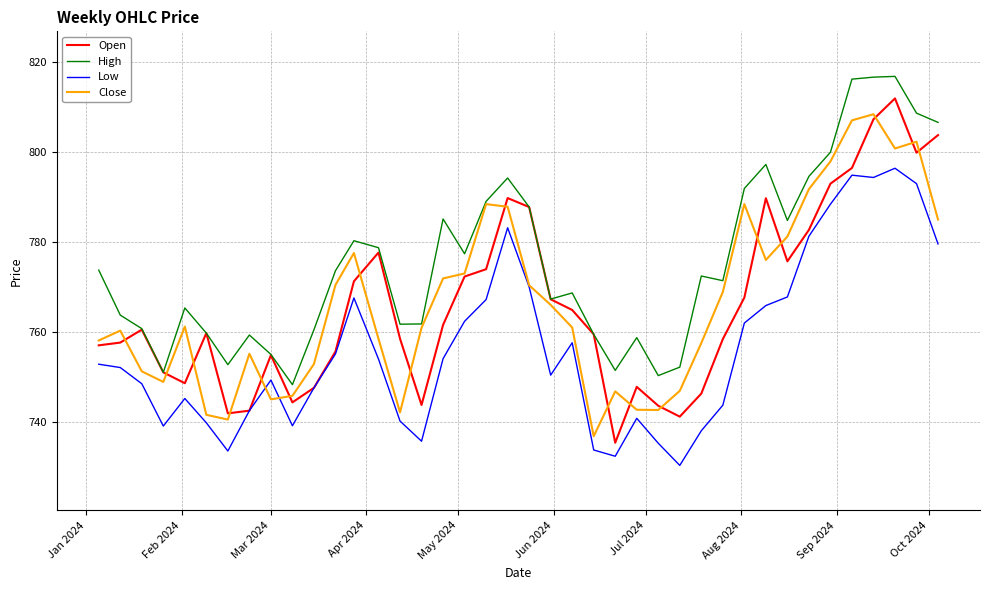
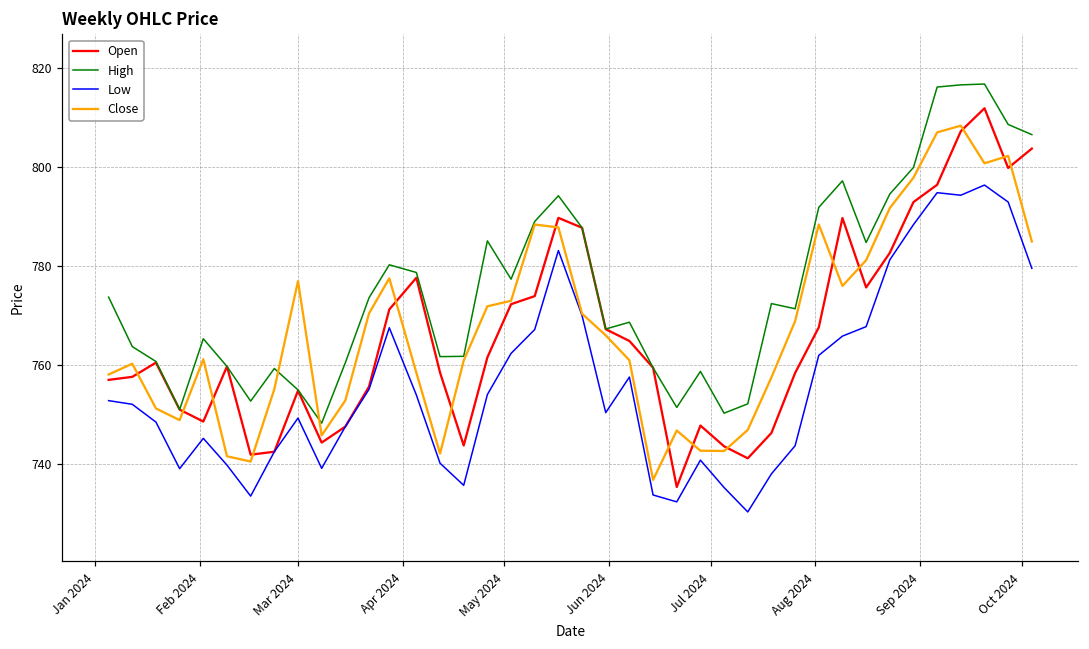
Close, Mar 2024: 745 -> 777
